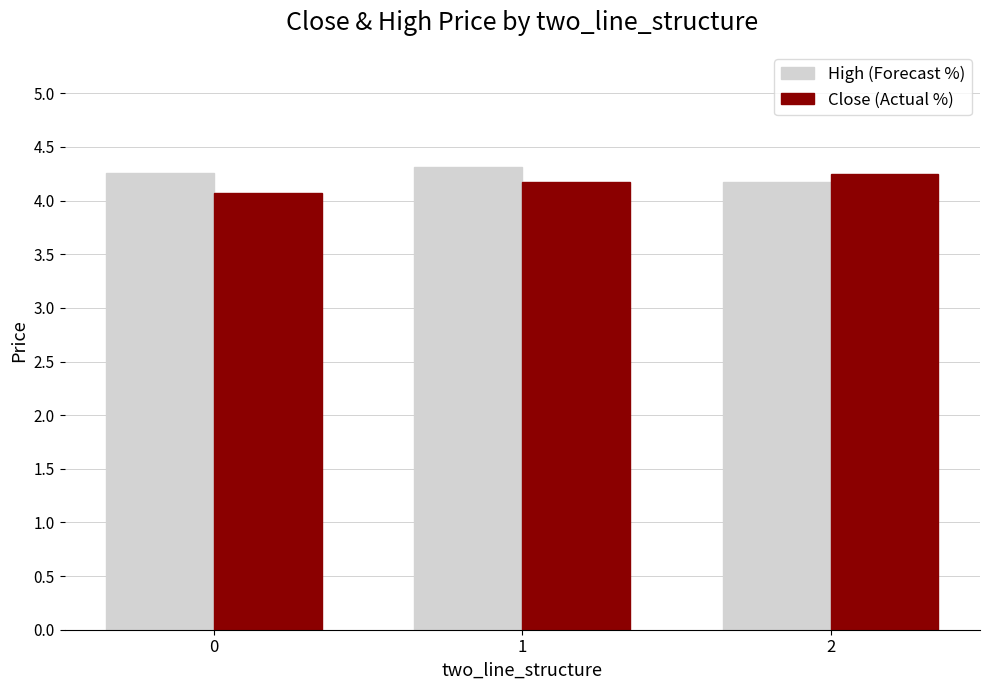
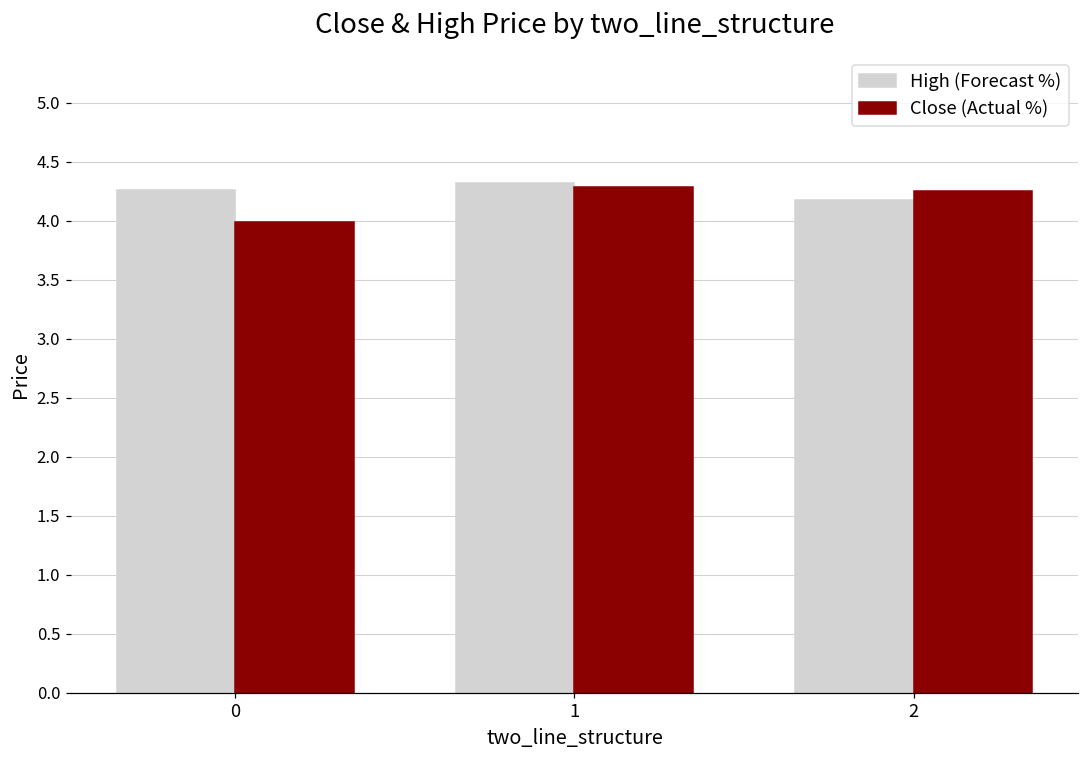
Close (Actual %), 0: 4.07 -> 3.99
Close (Actual %), 1: 4.17 -> 4.28
